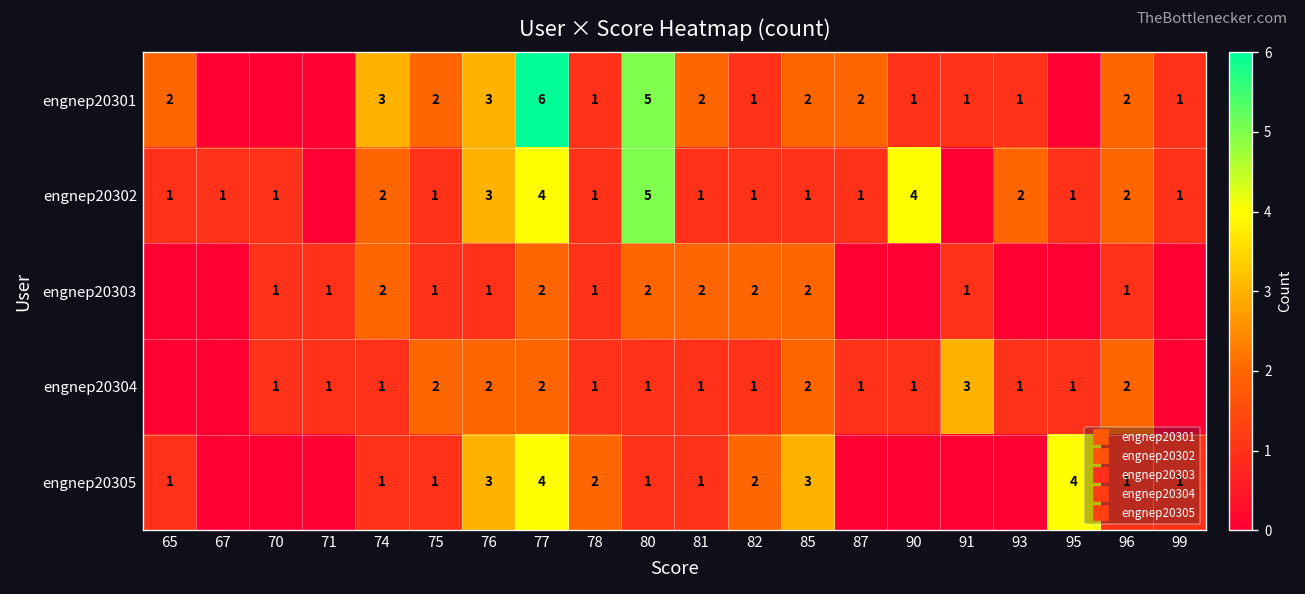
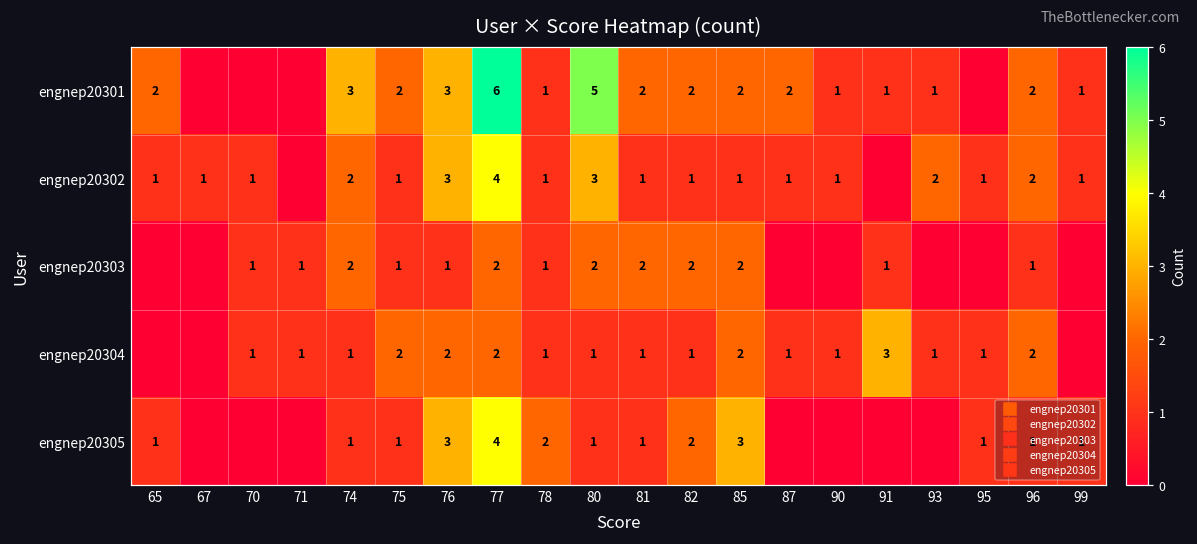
engnep20301, 82: 1 -> 2
engnep20302, 80: 5 -> 3
engnep20302, 90: 4 -> 1
engnep20305, 95: 4 -> 1
